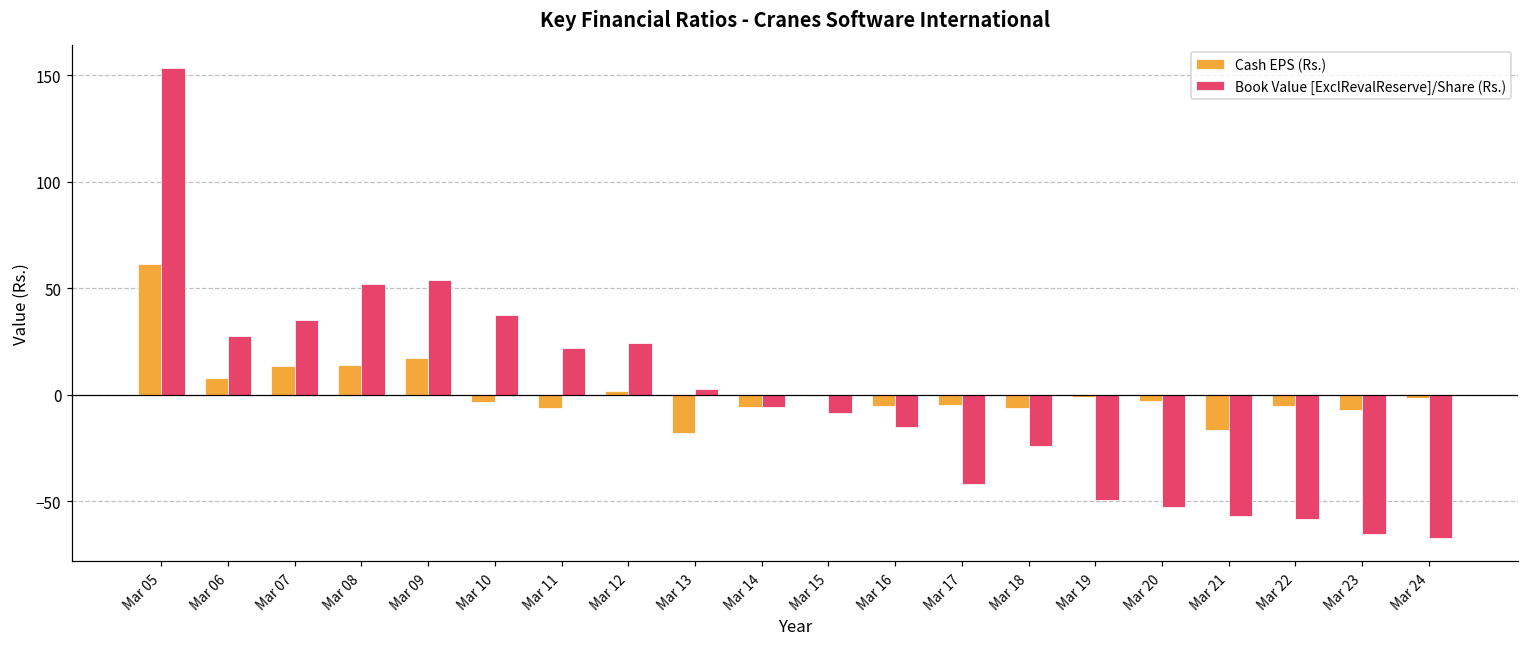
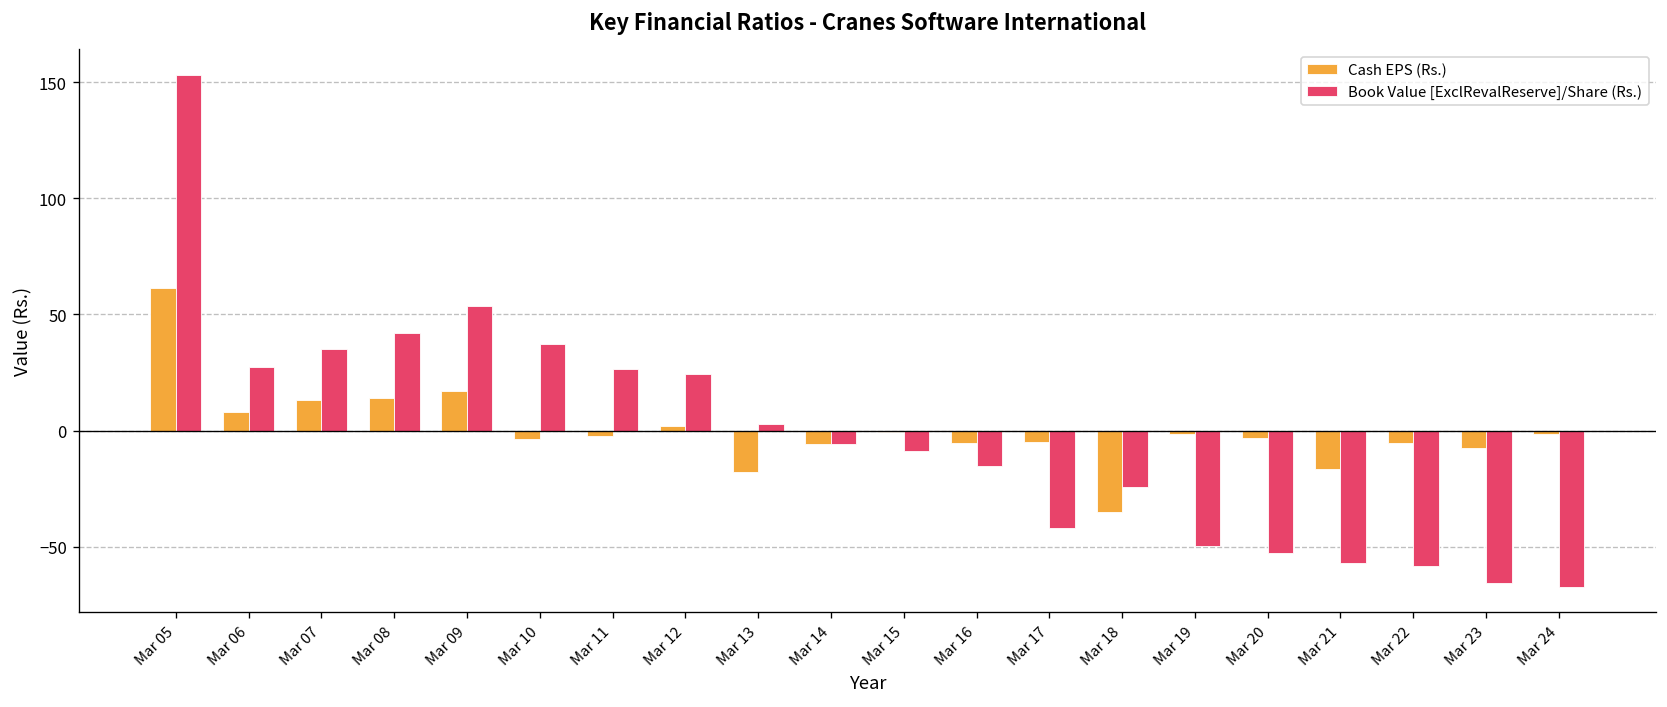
Book Value [ExclRevalReserve]/Share (Rs.), Mar 08: 52 -> 42
Cash EPS (Rs.), Mar 11: -6 -> -2
Book Value [ExclRevalReserve]/Share (Rs.), Mar 11: 22 -> 27
Cash EPS (Rs.), Mar 18: -6 -> -35
